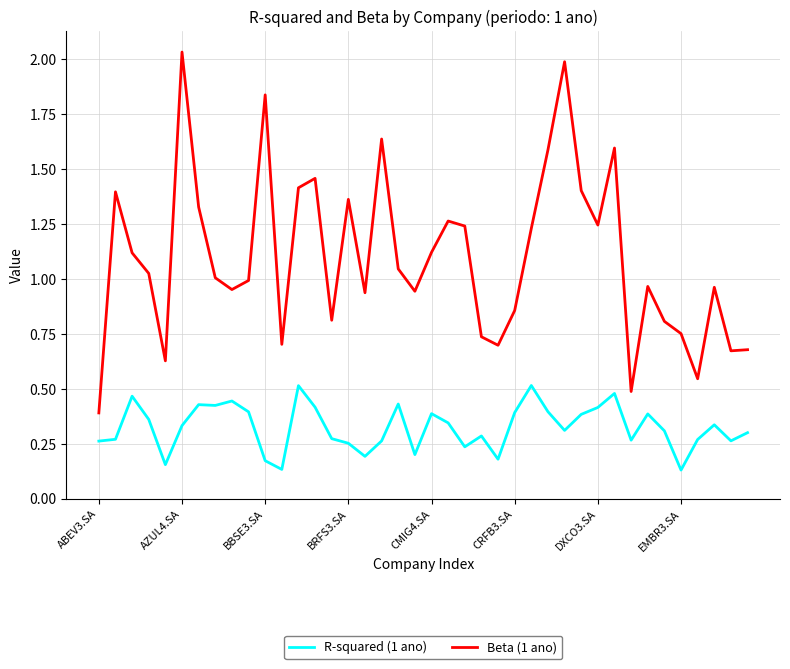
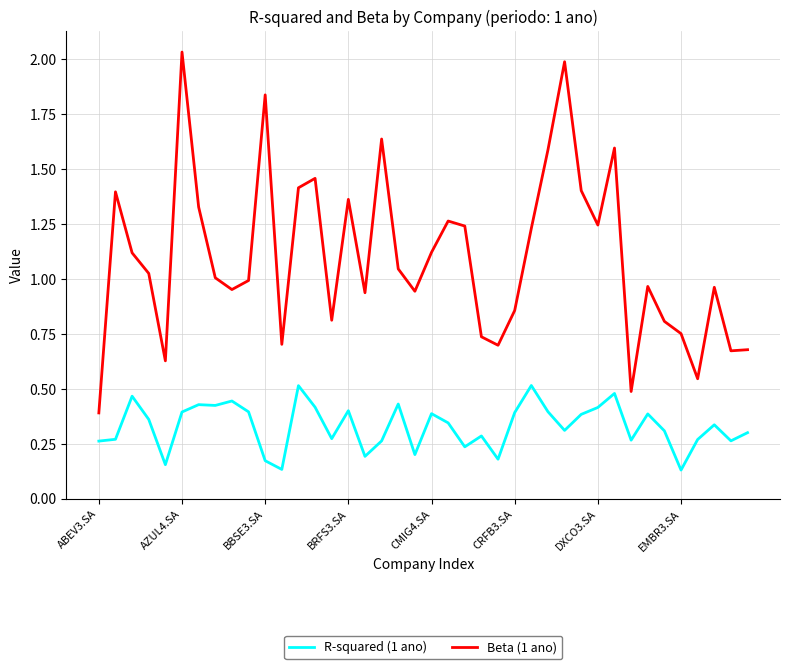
R-squared (1 ano), AZUL4.SA: 0.33 -> 0.39
R-squared (1 ano), BRFS3.SA: 0.25 -> 0.40
